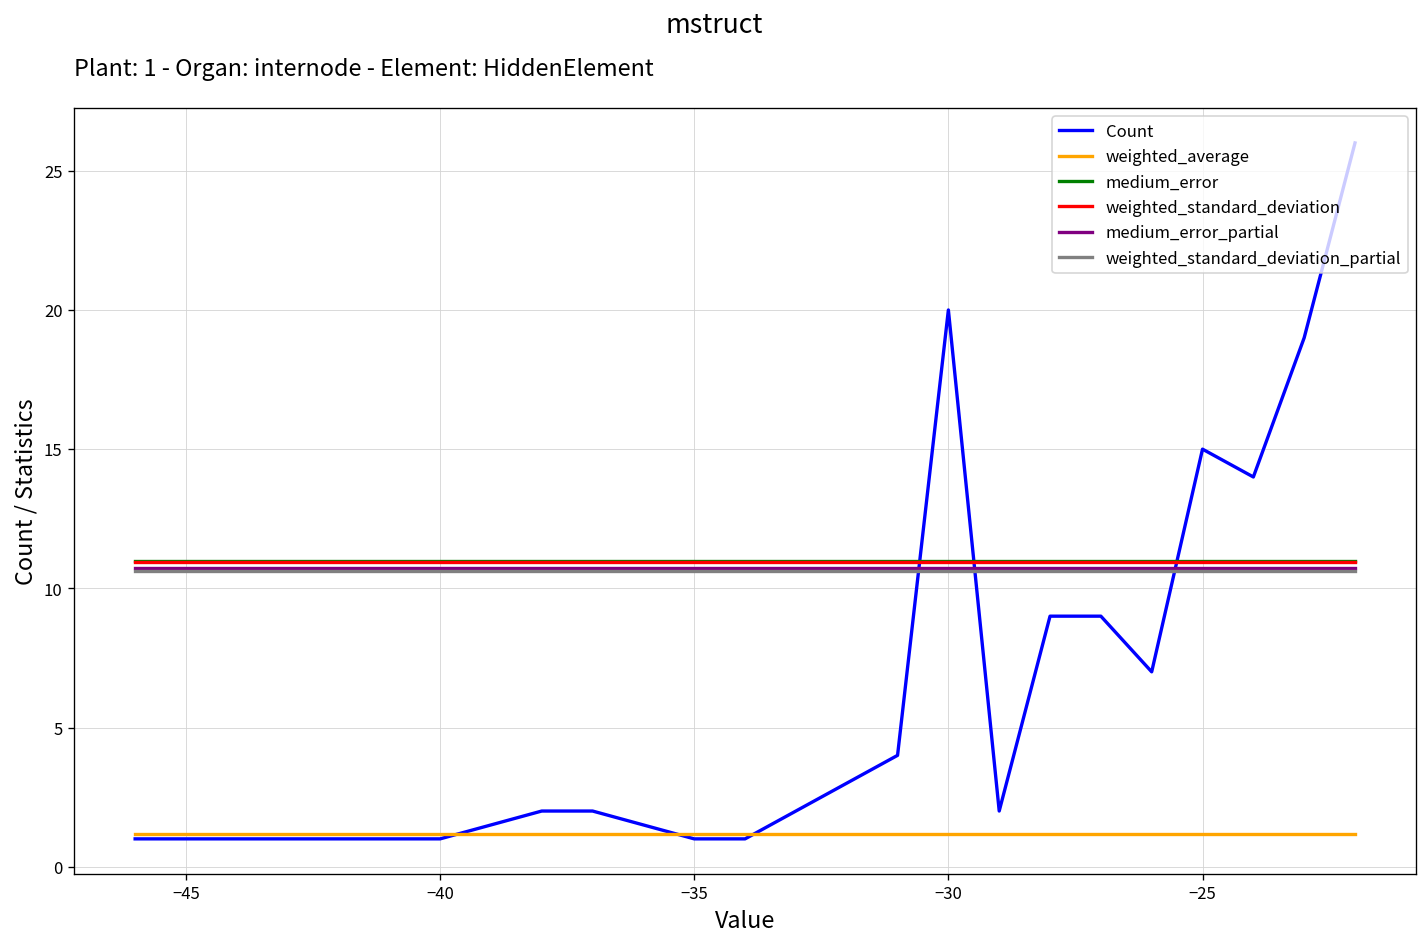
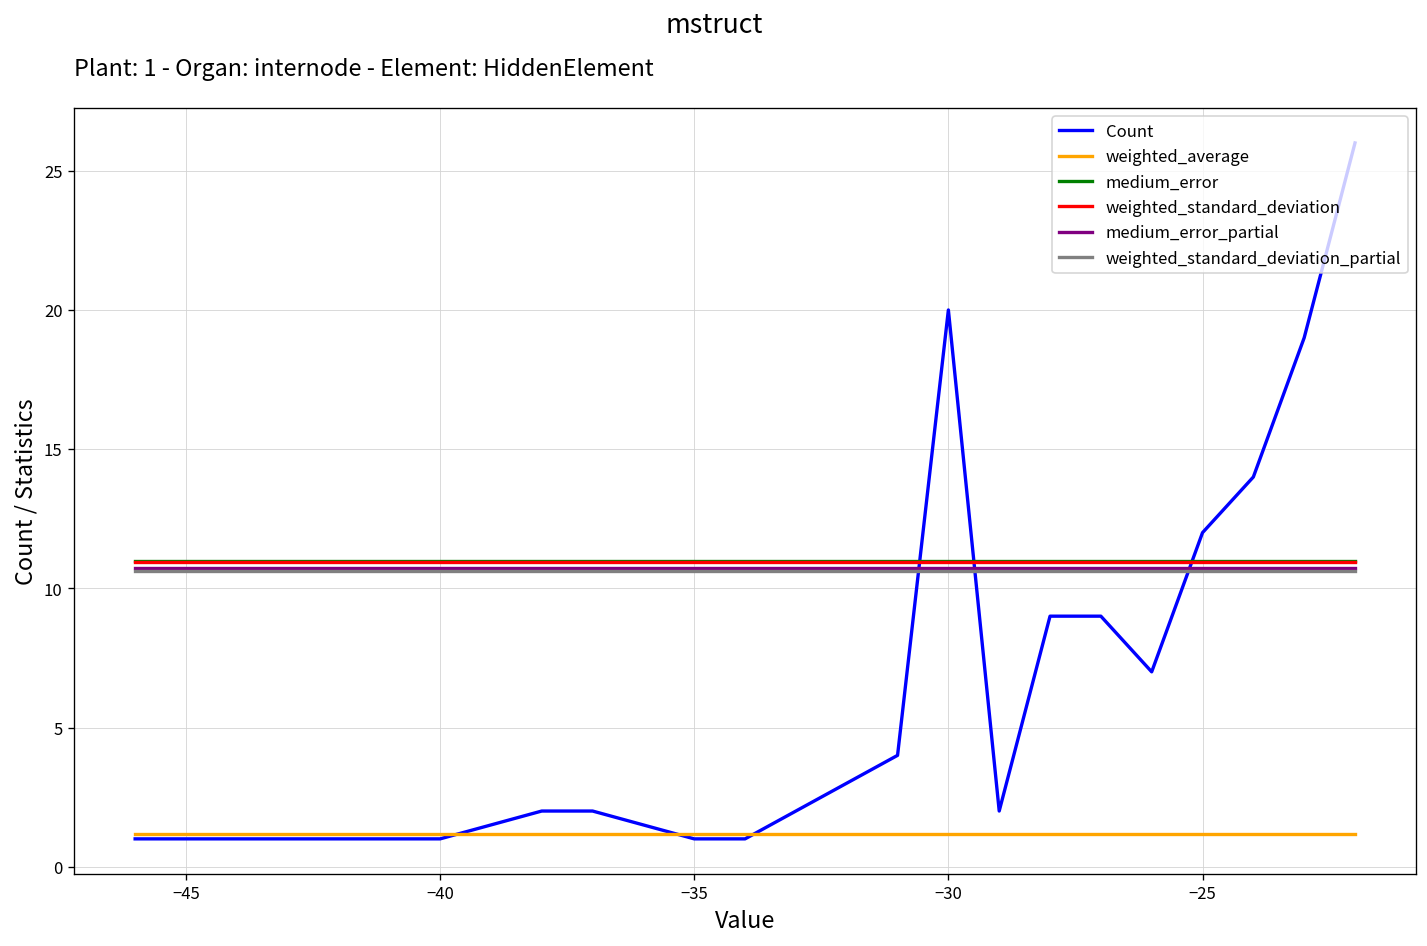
Count, −25: 15 -> 12
